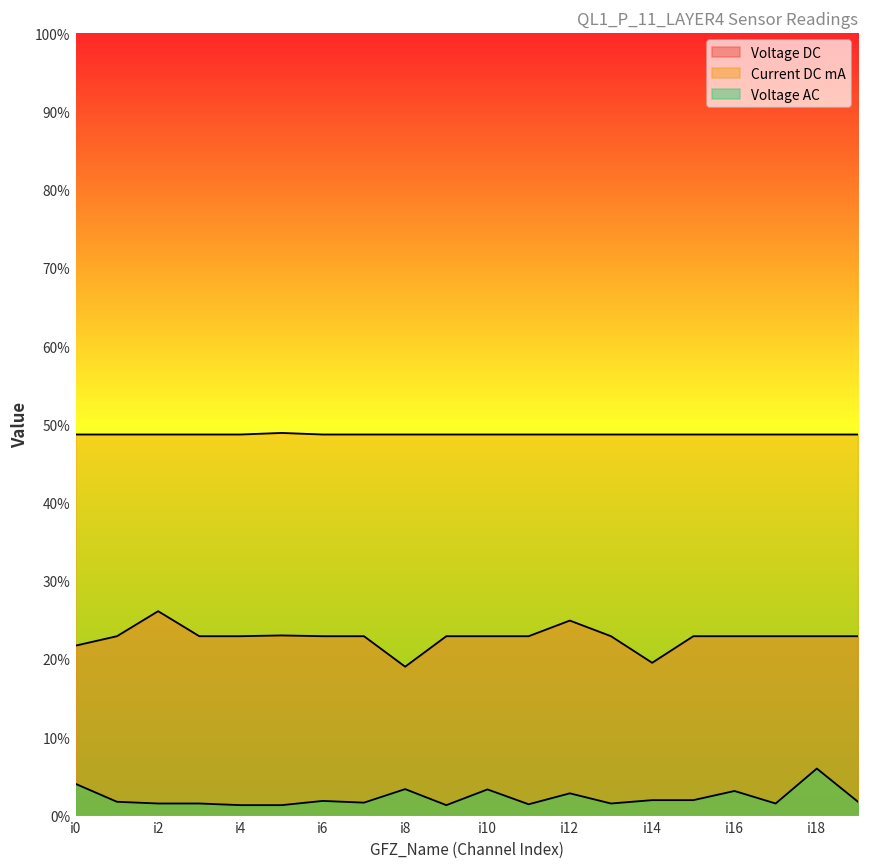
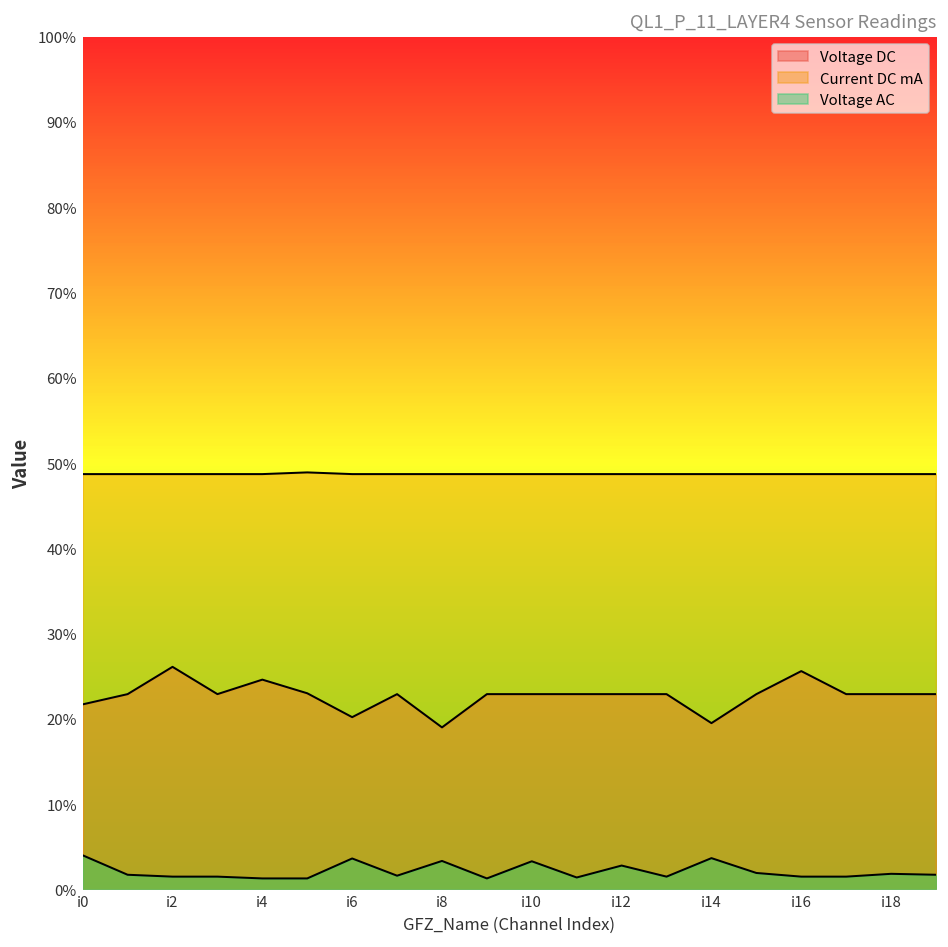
Voltage DC, i4: 23% -> 25%
Voltage DC, i6: 23% -> 20%
Voltage AC, i6: 2% -> 4%
Voltage DC, i12: 25% -> 23%
Voltage AC, i14: 2% -> 4%
Voltage DC, i16: 23% -> 26%
Voltage AC, i16: 3% -> 2%
Voltage AC, i18: 6% -> 2%
